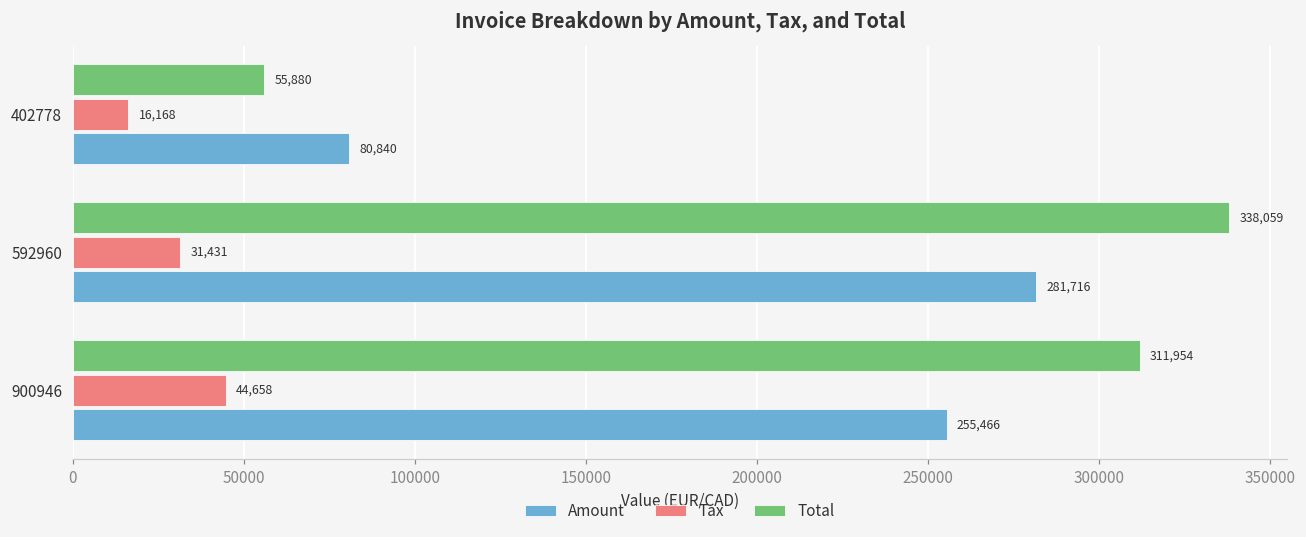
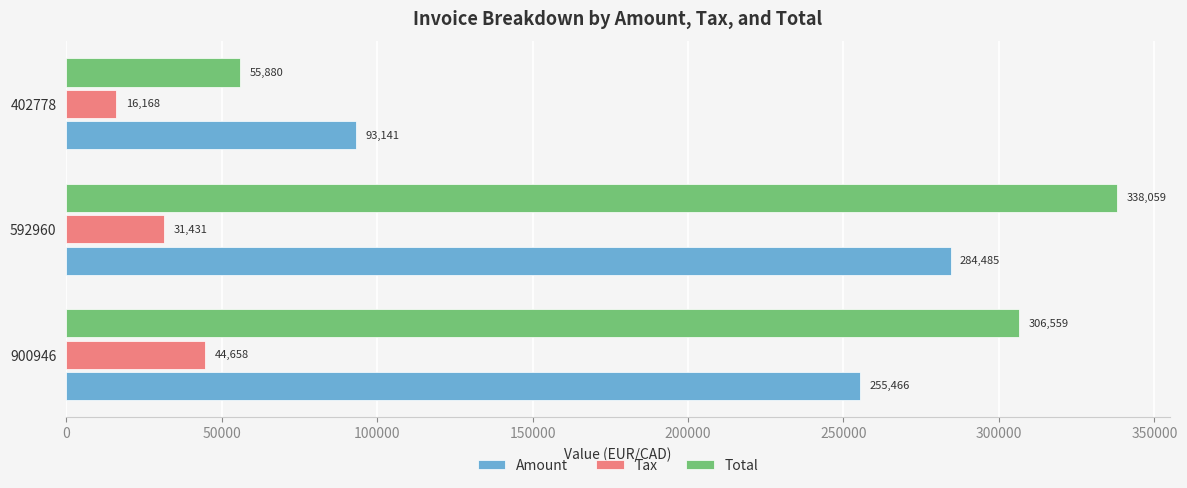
Amount, 402778: 80,840 -> 93,141
Amount, 592960: 281,716 -> 284,485
Total, 900946: 311,954 -> 306,559
